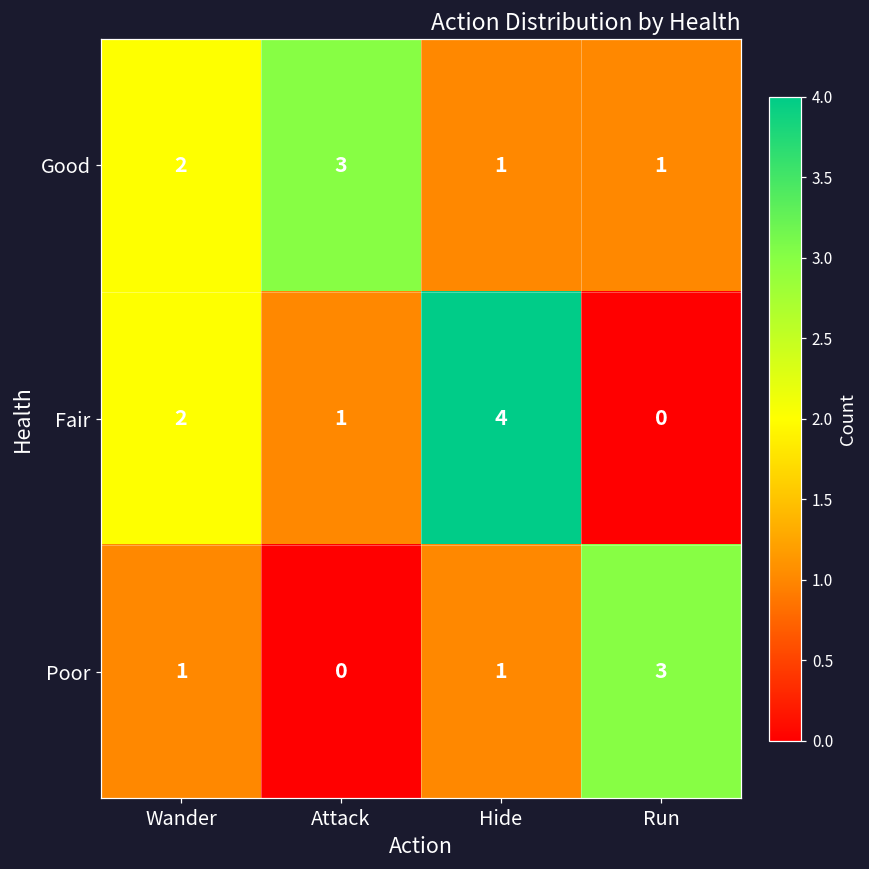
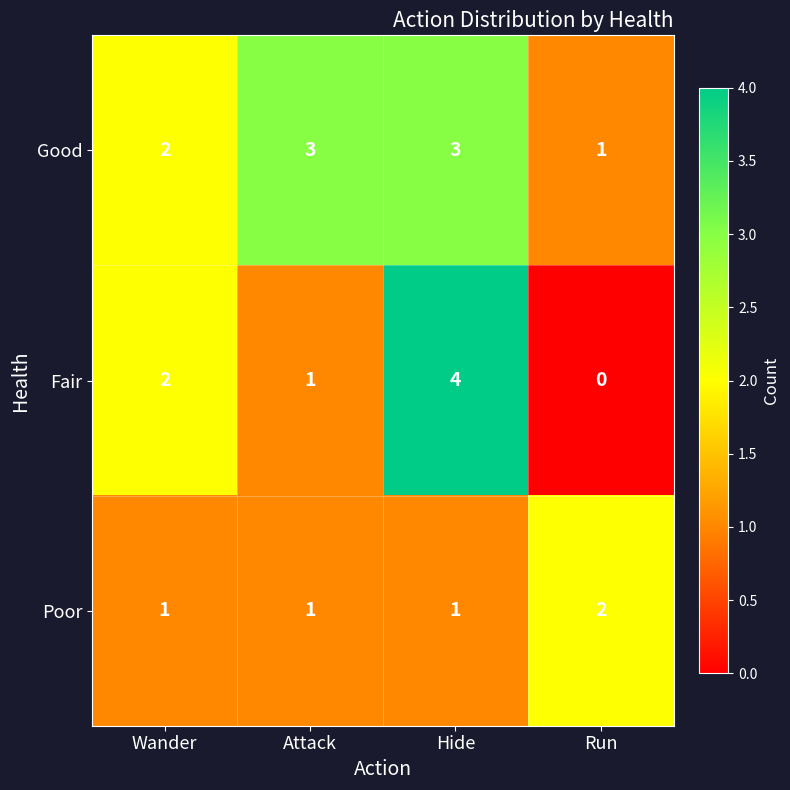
Good, Hide: 1 -> 3
Poor, Attack: 0 -> 1
Poor, Run: 3 -> 2
